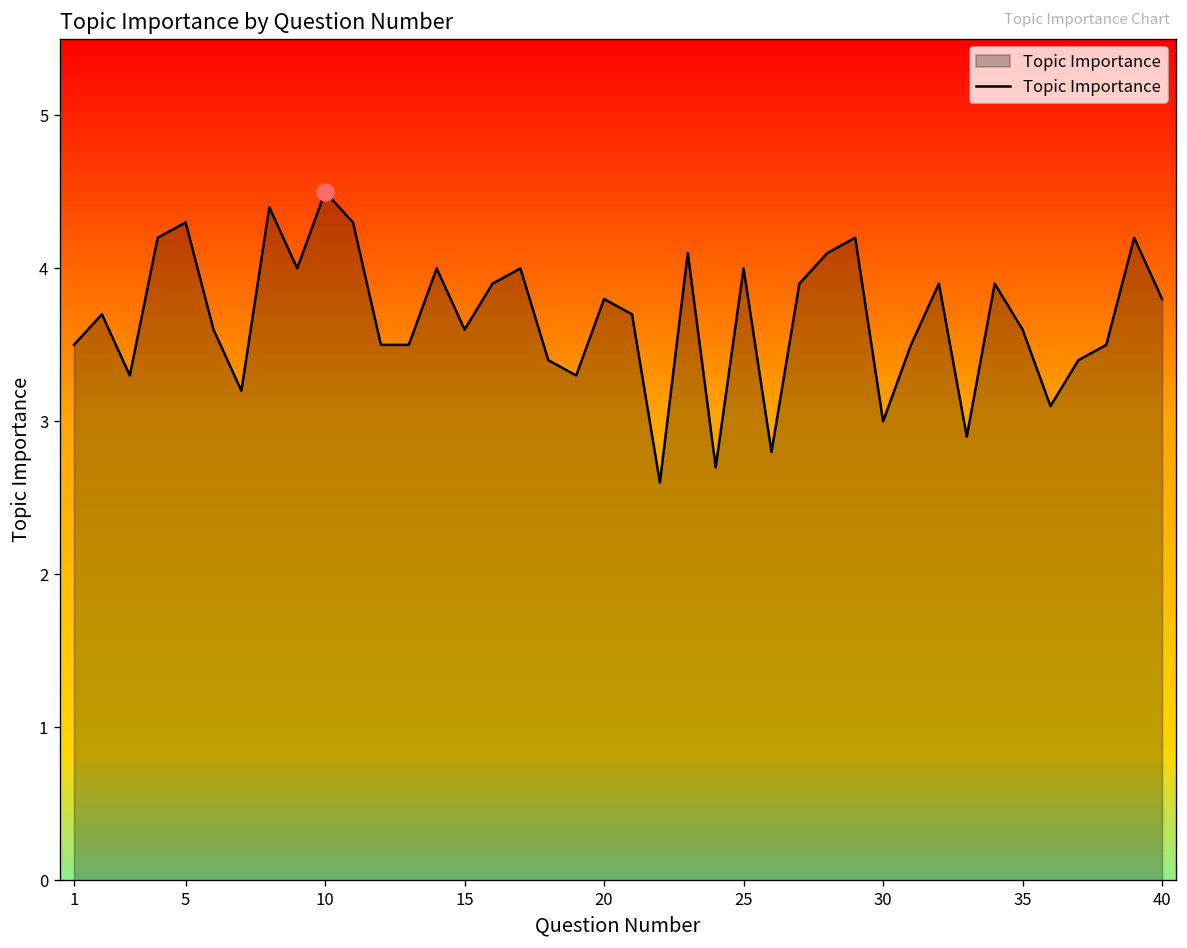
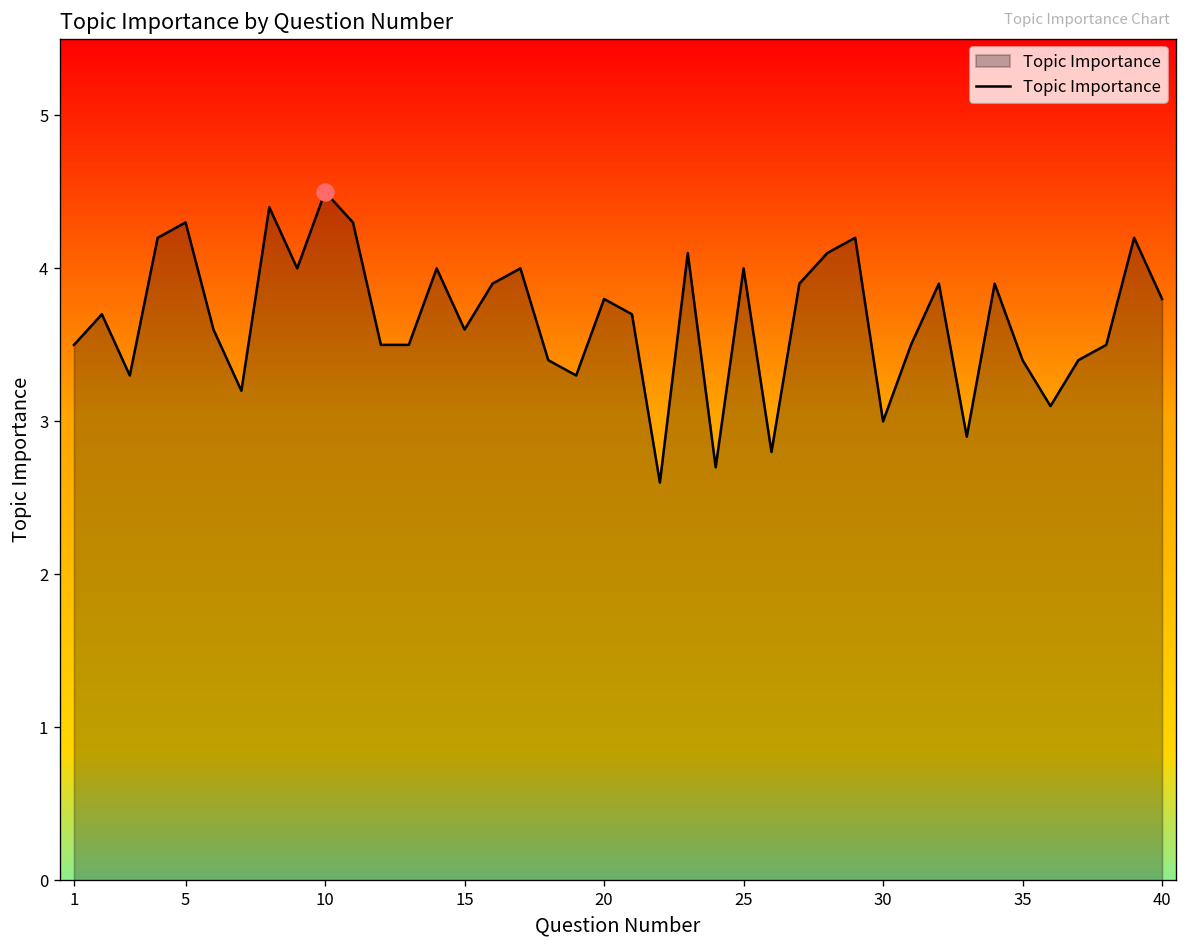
Topic Importance, 35: 3.6 -> 3.4
